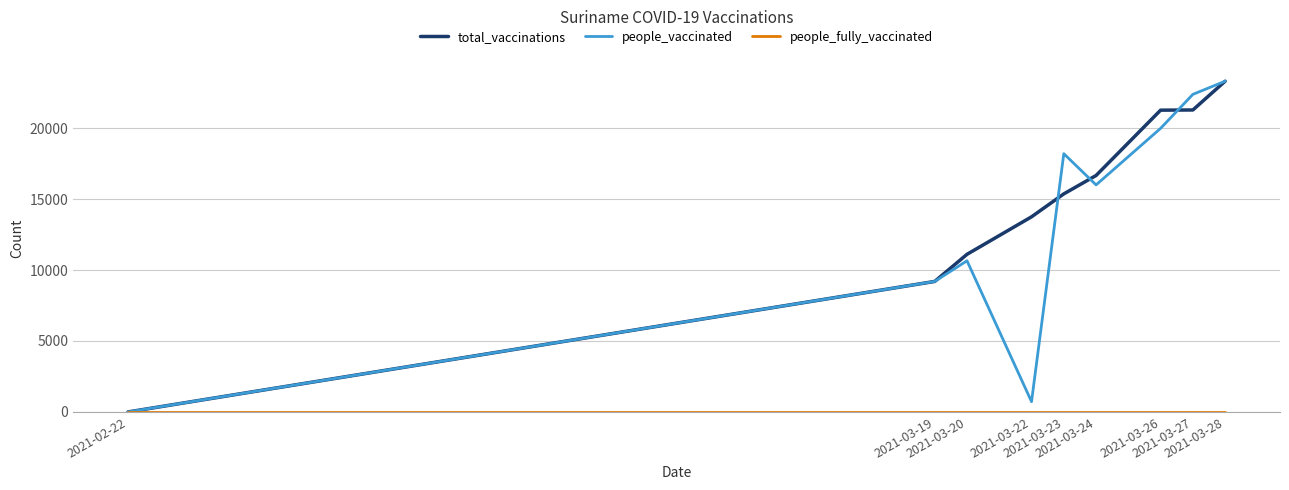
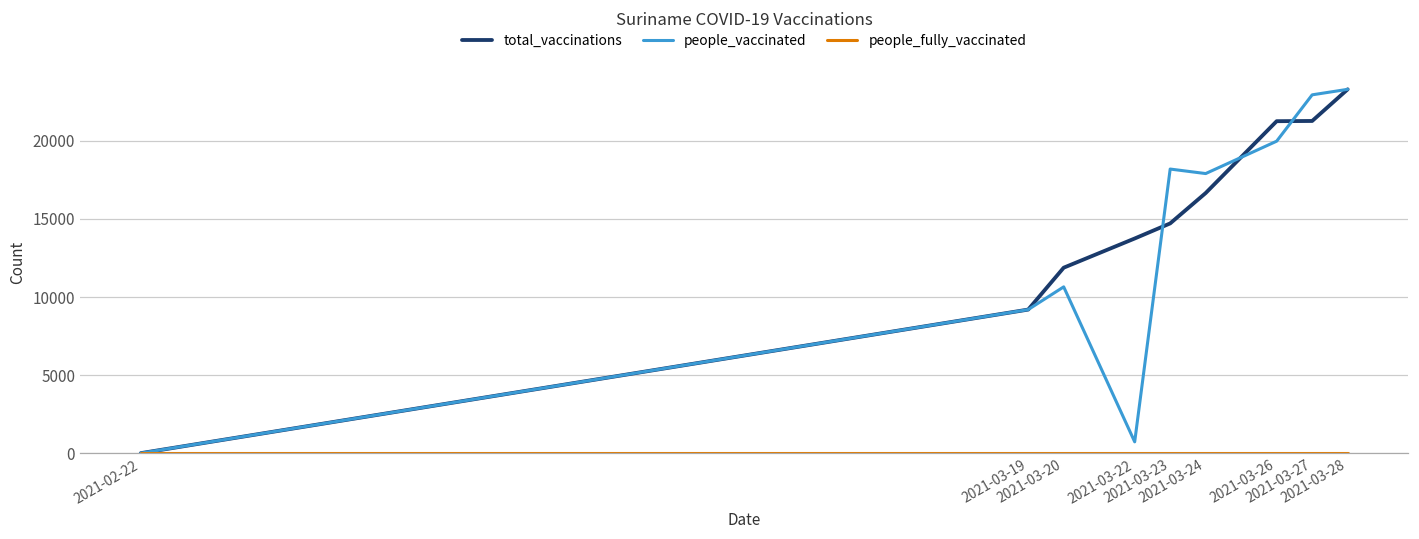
total_vaccinations, 2021-03-20: 11100 -> 11900
total_vaccinations, 2021-03-23: 15400 -> 14700
people_vaccinated, 2021-03-24: 16000 -> 17900
people_vaccinated, 2021-03-27: 22400 -> 23000
